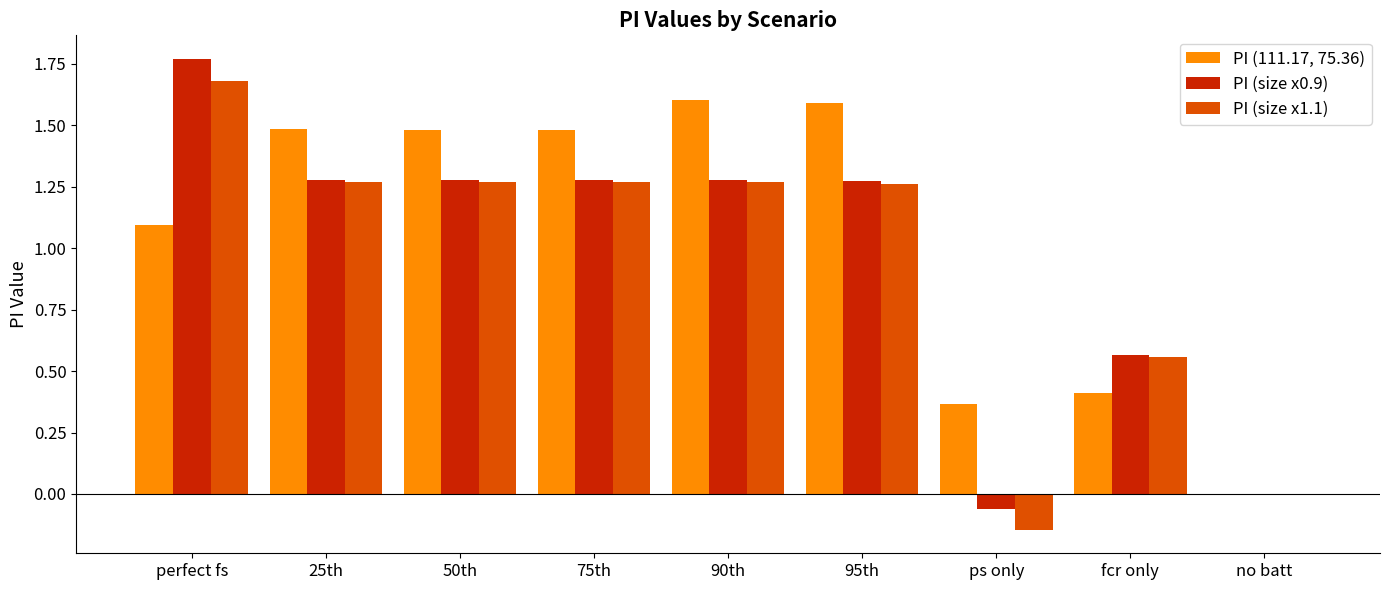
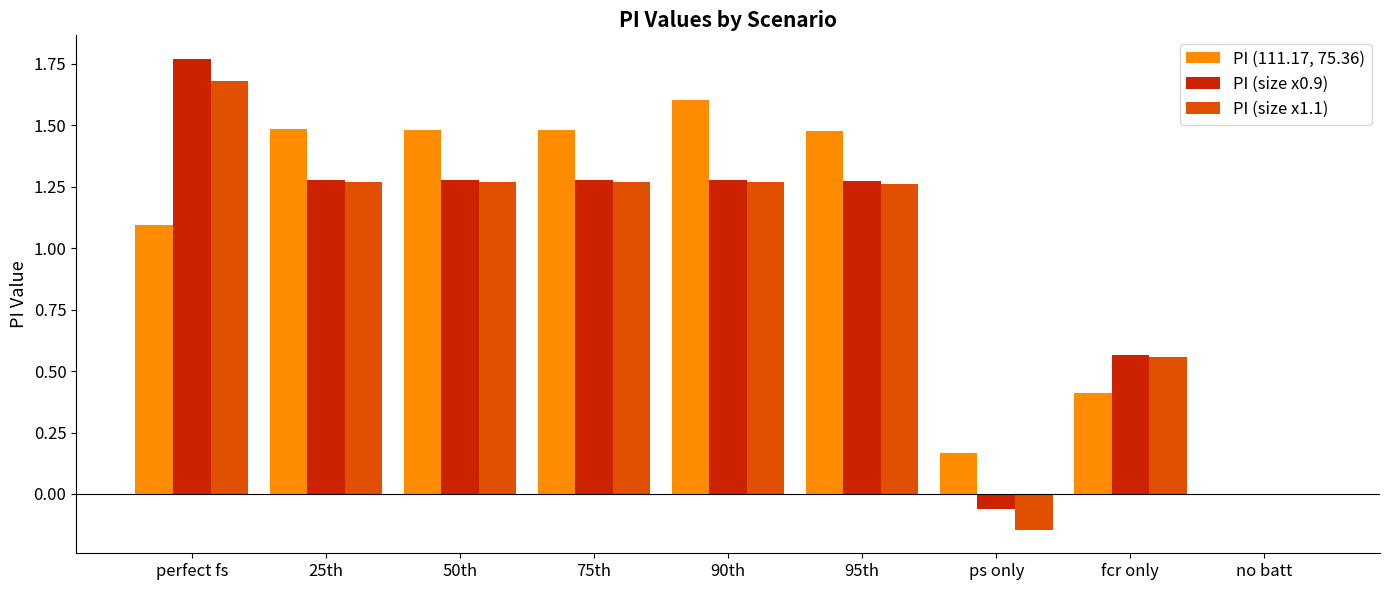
PI (111.17, 75.36), 95th: 1.59 -> 1.48
PI (111.17, 75.36), ps only: 0.37 -> 0.17
